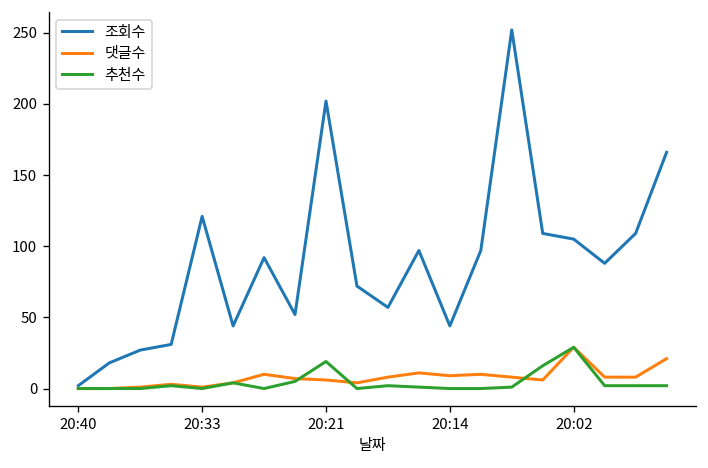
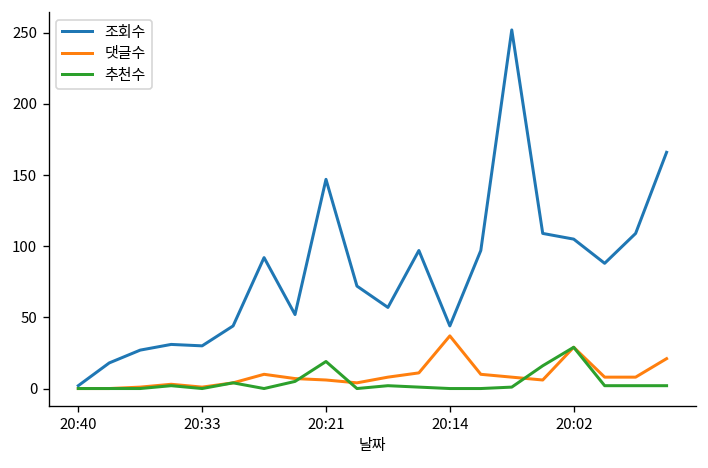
조회수, 20:33: 121 -> 30
조회수, 20:21: 202 -> 147
댓글수, 20:14: 9 -> 37
